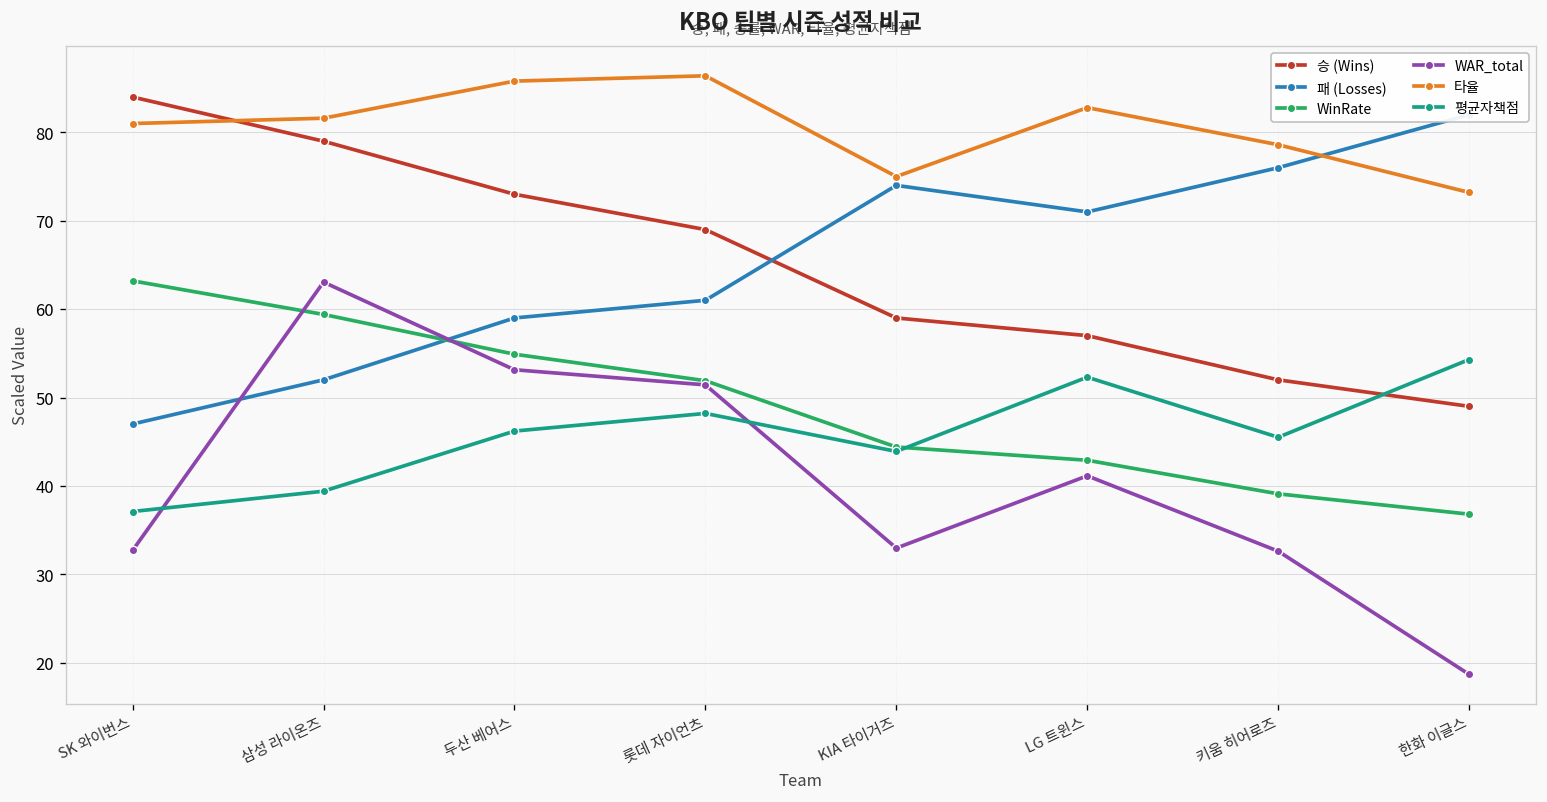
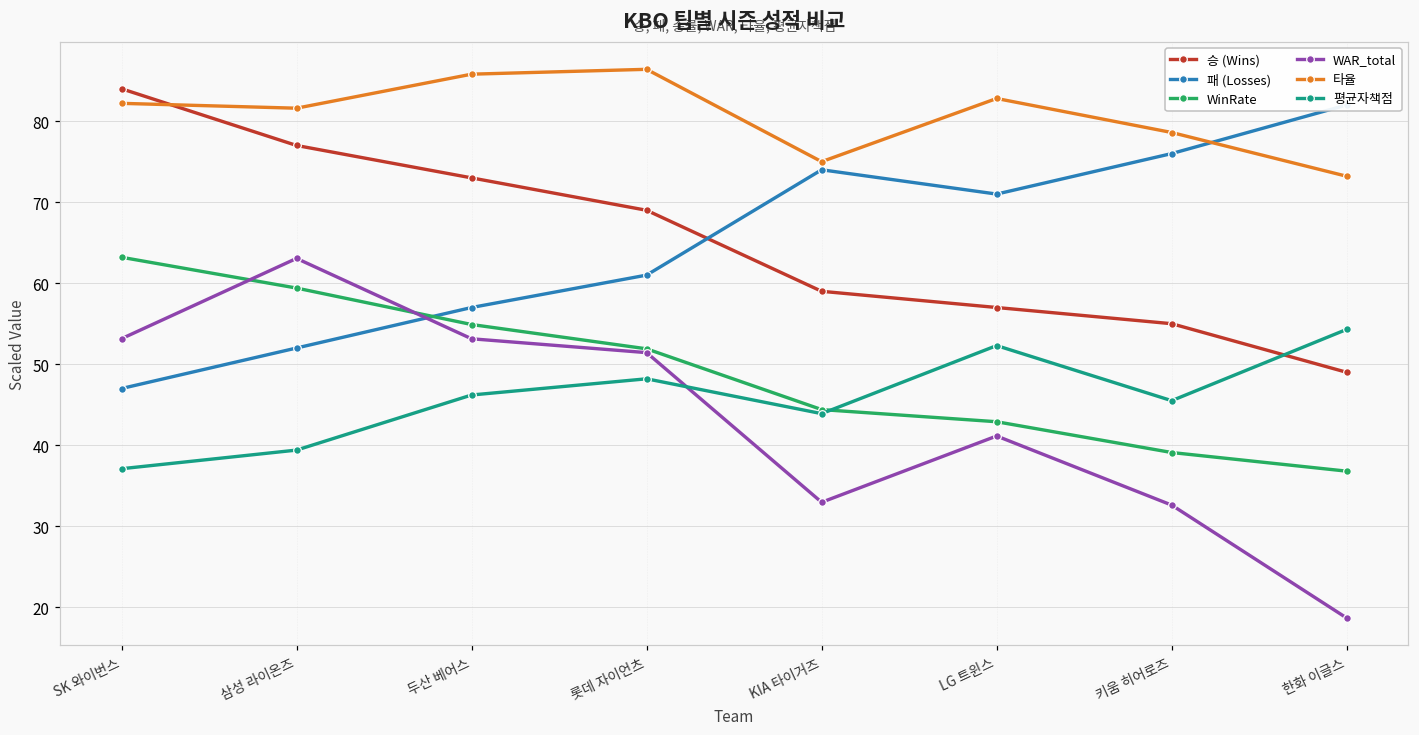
WAR_total, SK 와이번스: 33 -> 53
타율, SK 와이번스: 81 -> 82
승 (Wins), 삼성 라이온즈: 79 -> 77
패 (Losses), 두산 베어스: 59 -> 57
승 (Wins), 키움 히어로즈: 52 -> 55
